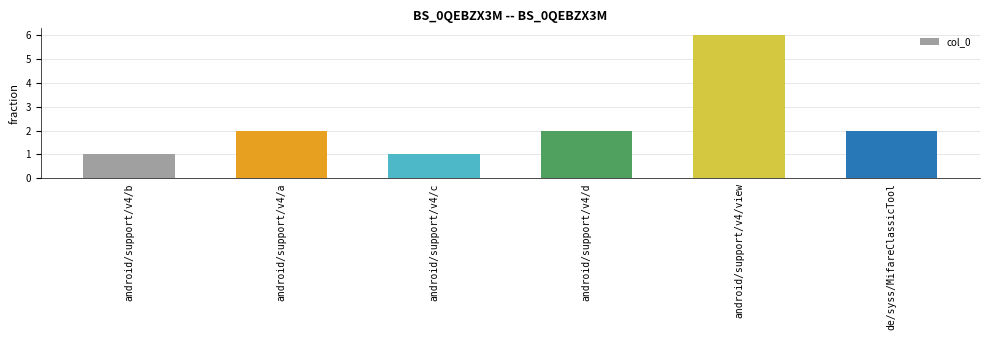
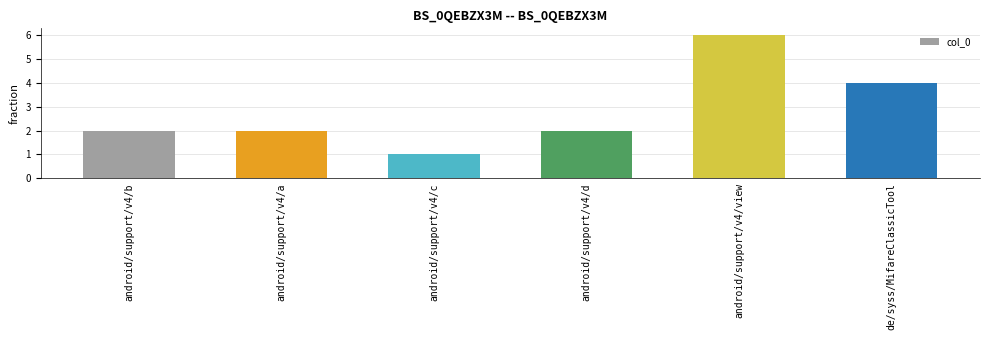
android/support/v4/b: 1 -> 2
de/syss/MifareClassicTool: 2 -> 4
